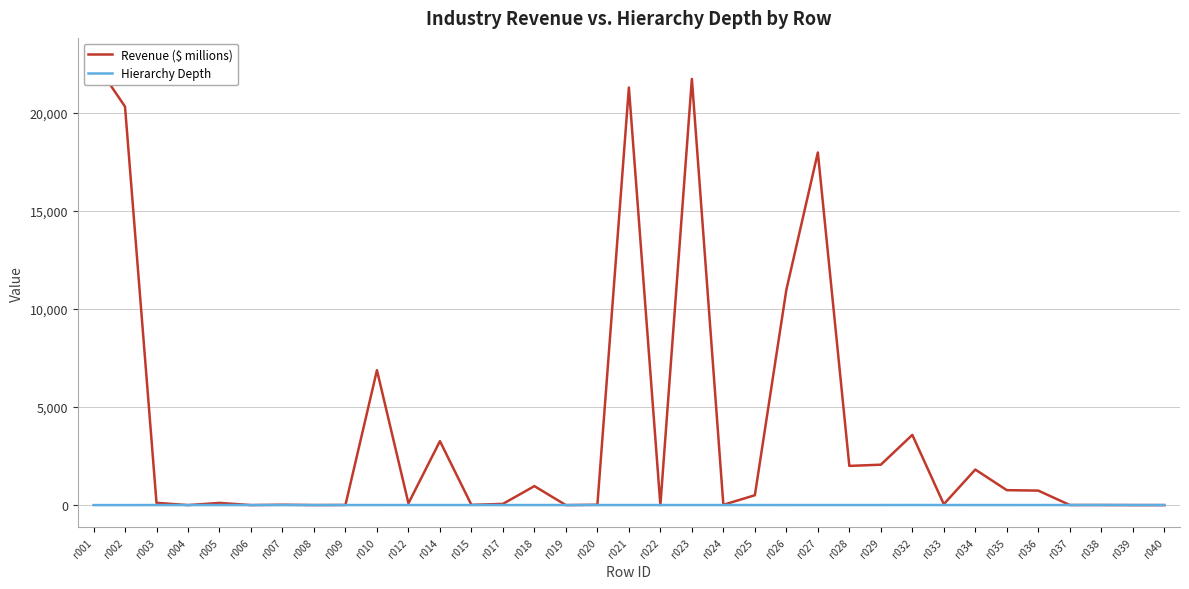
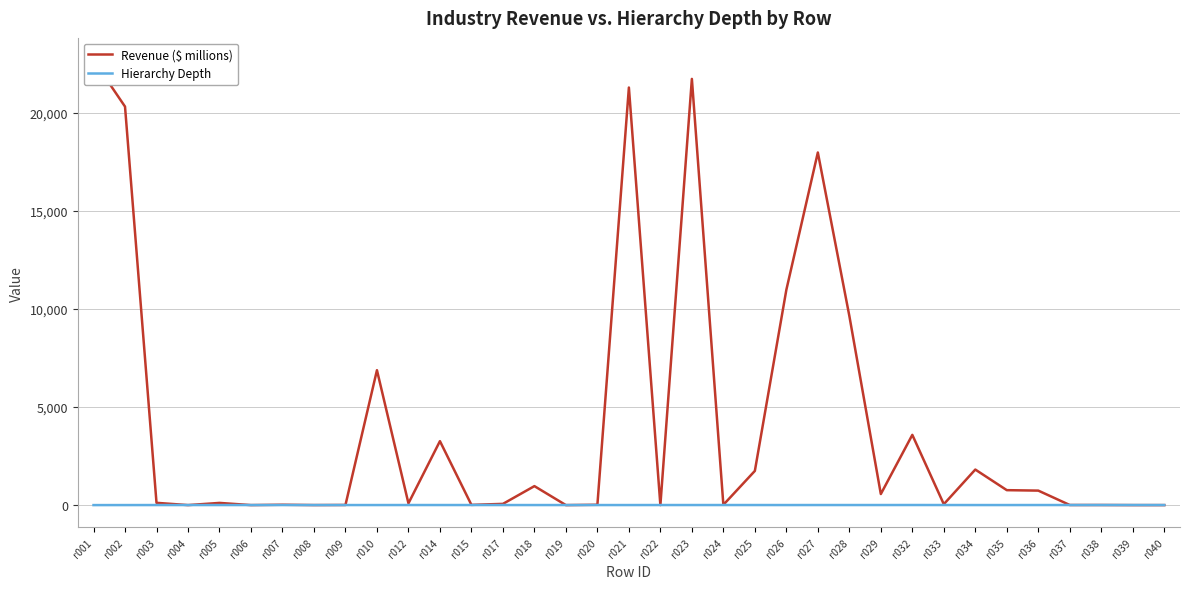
Revenue ($ millions), r025: 500 -> 1,700
Revenue ($ millions), r028: 2,000 -> 9,600
Revenue ($ millions), r029: 2,100 -> 600
